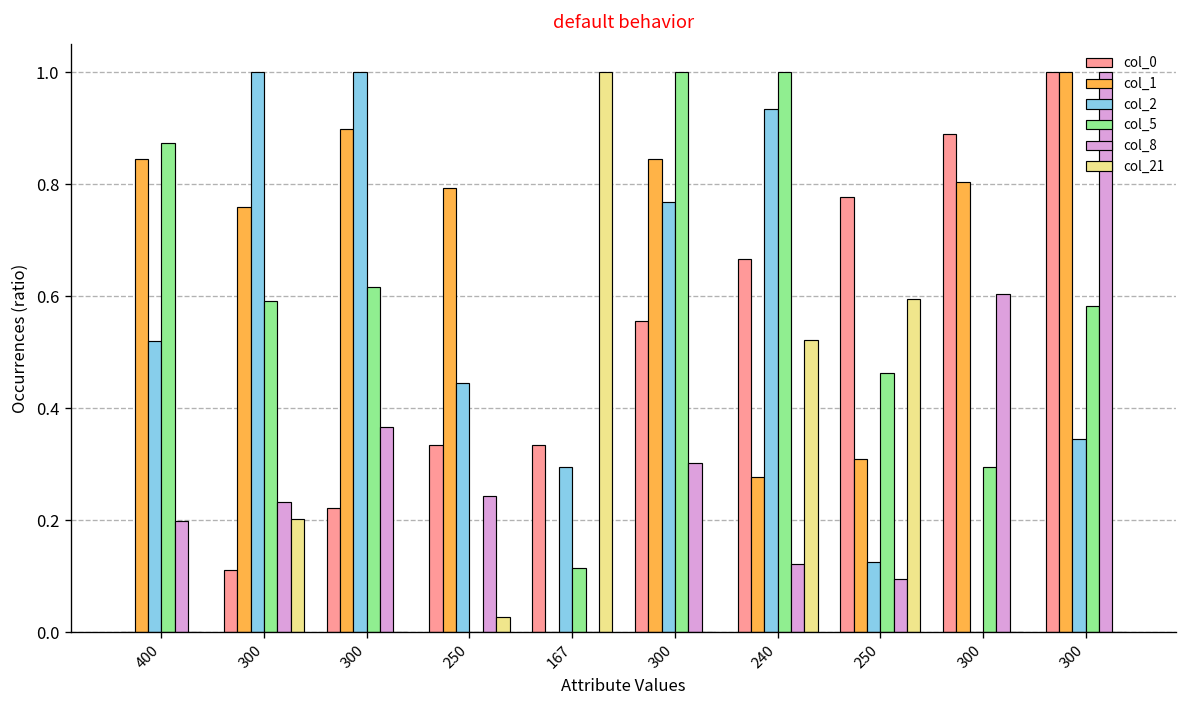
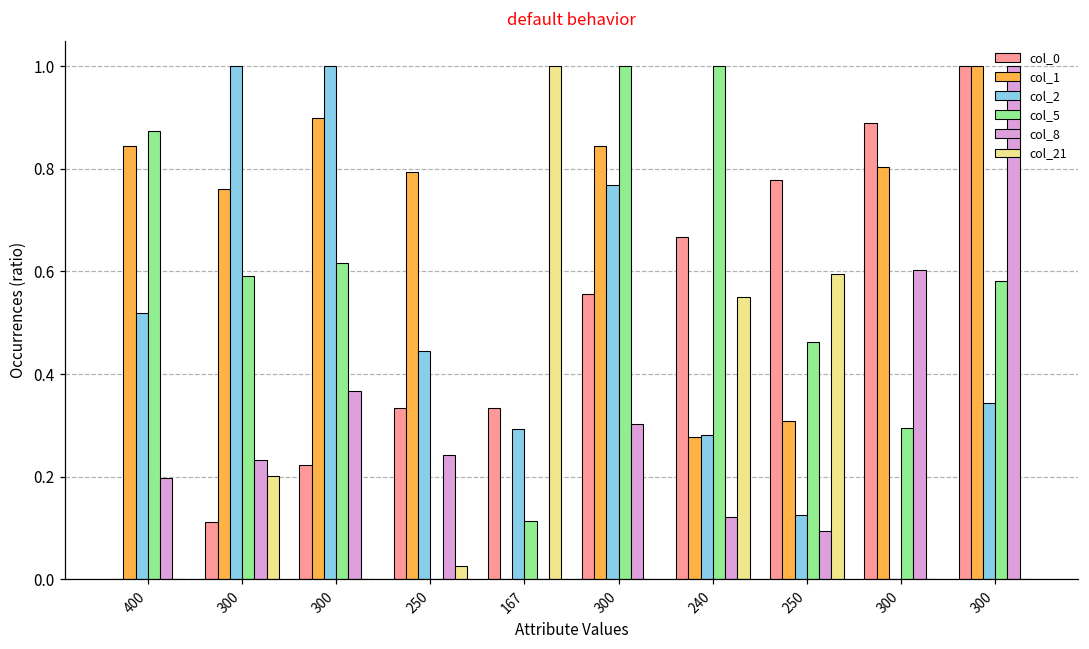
col_2, 240: 0.93 -> 0.28
col_21, 240: 0.52 -> 0.55
